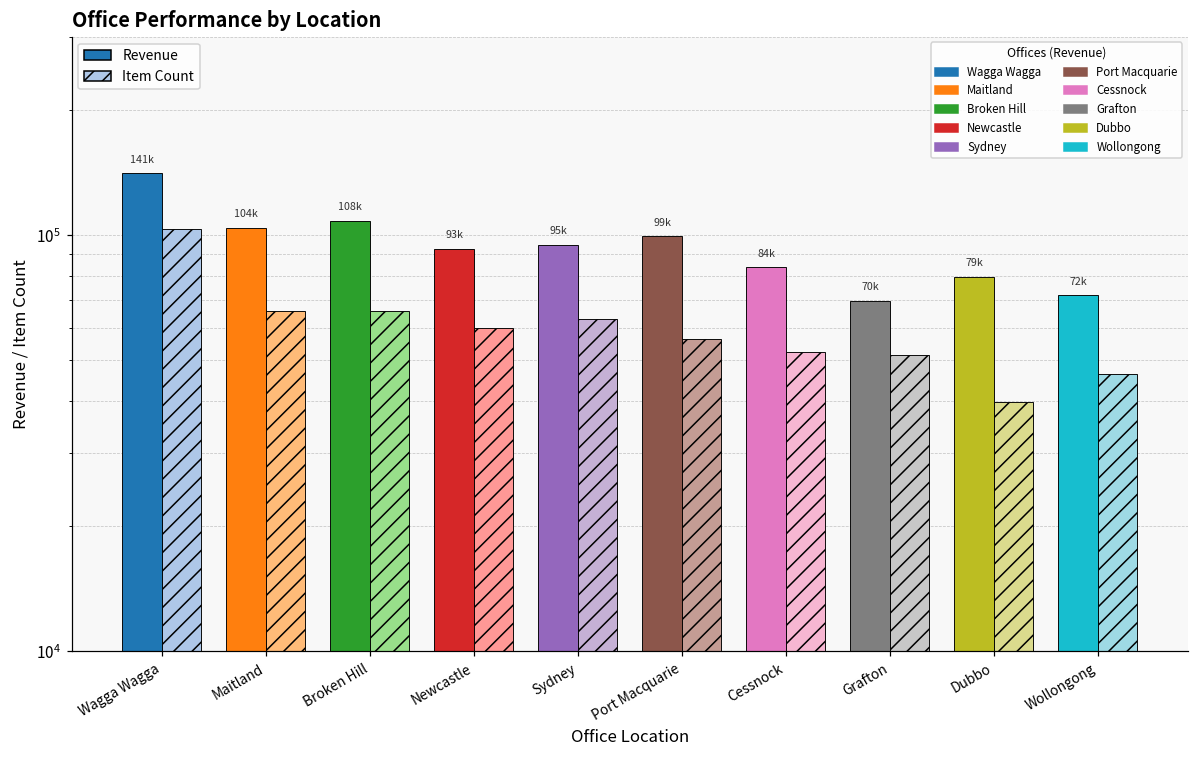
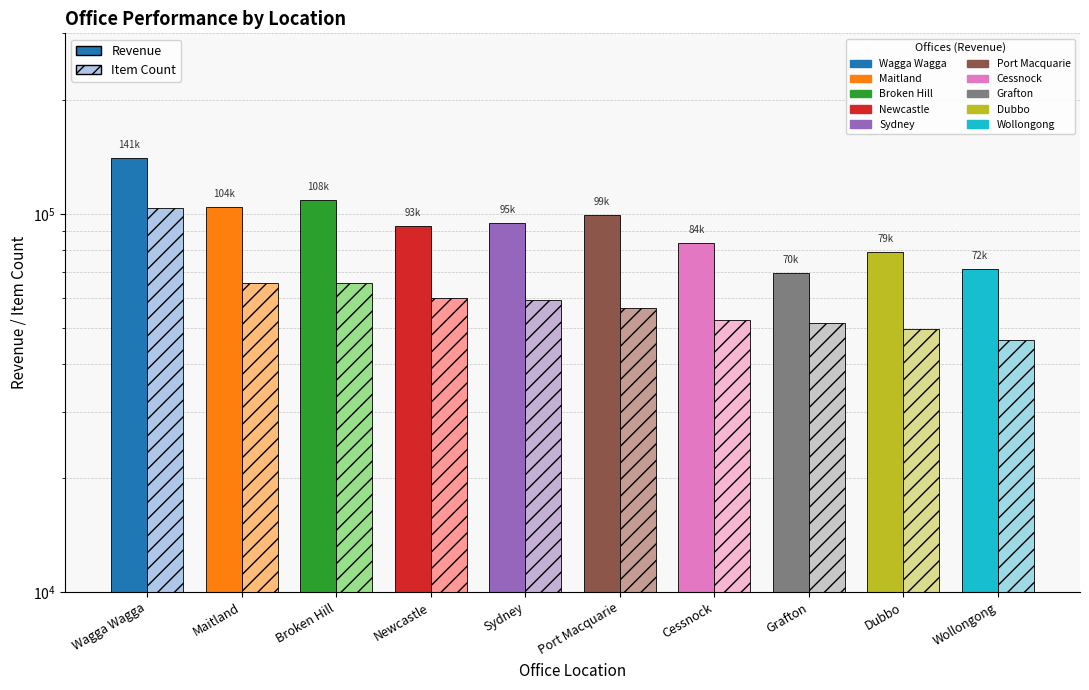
Item Count, Sydney: 63000 -> 59000
Item Count, Dubbo: 40000 -> 49000
